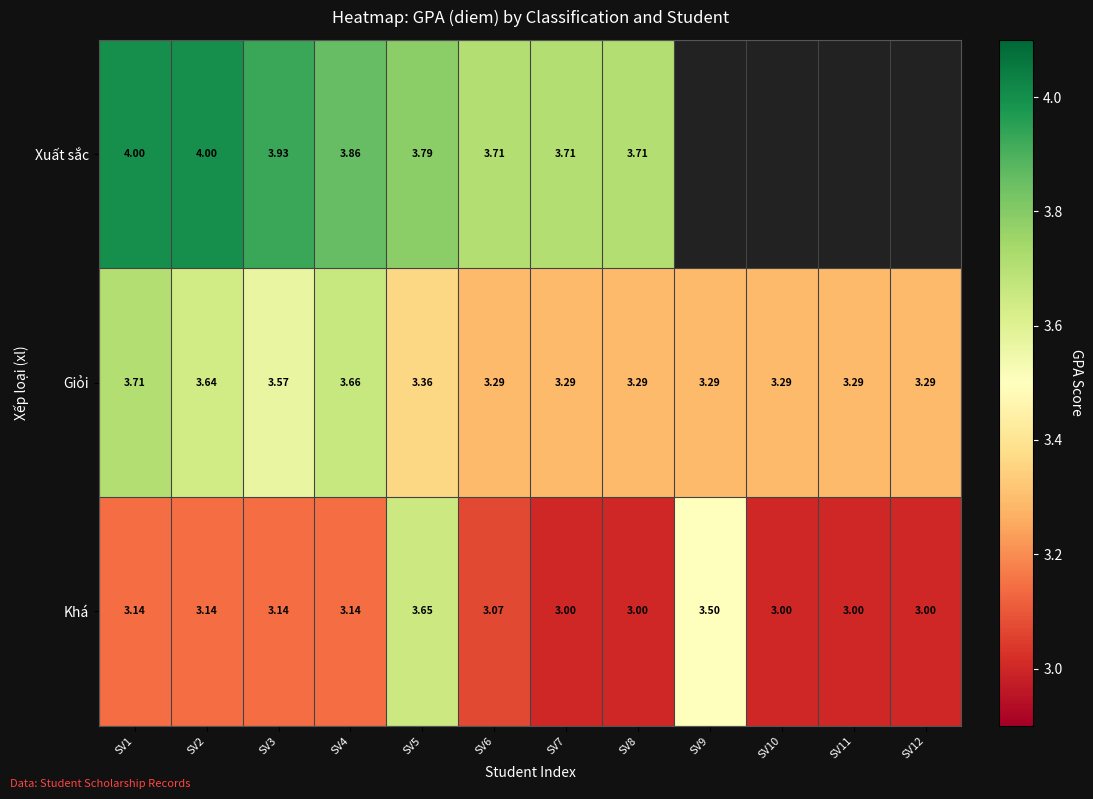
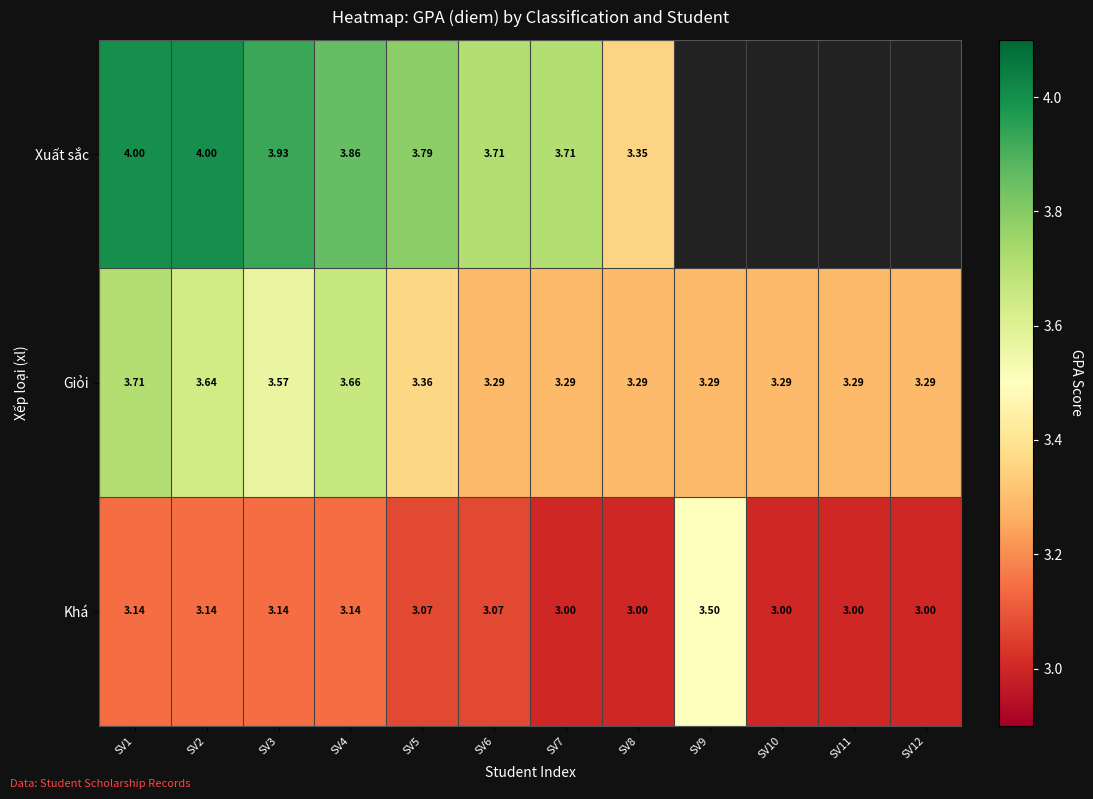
Xuất sắc, SV8: 3.71 -> 3.35
Khá, SV5: 3.65 -> 3.07
